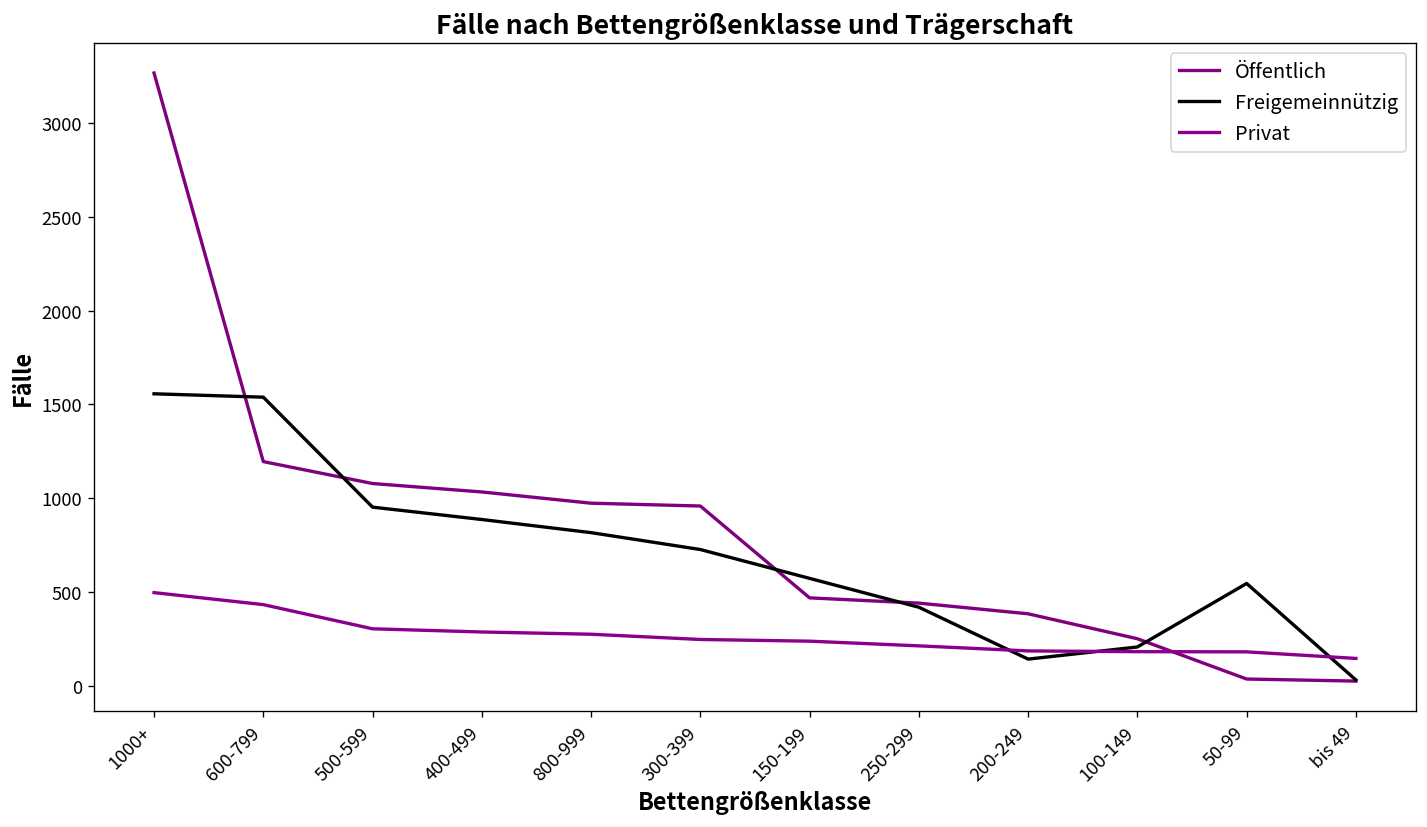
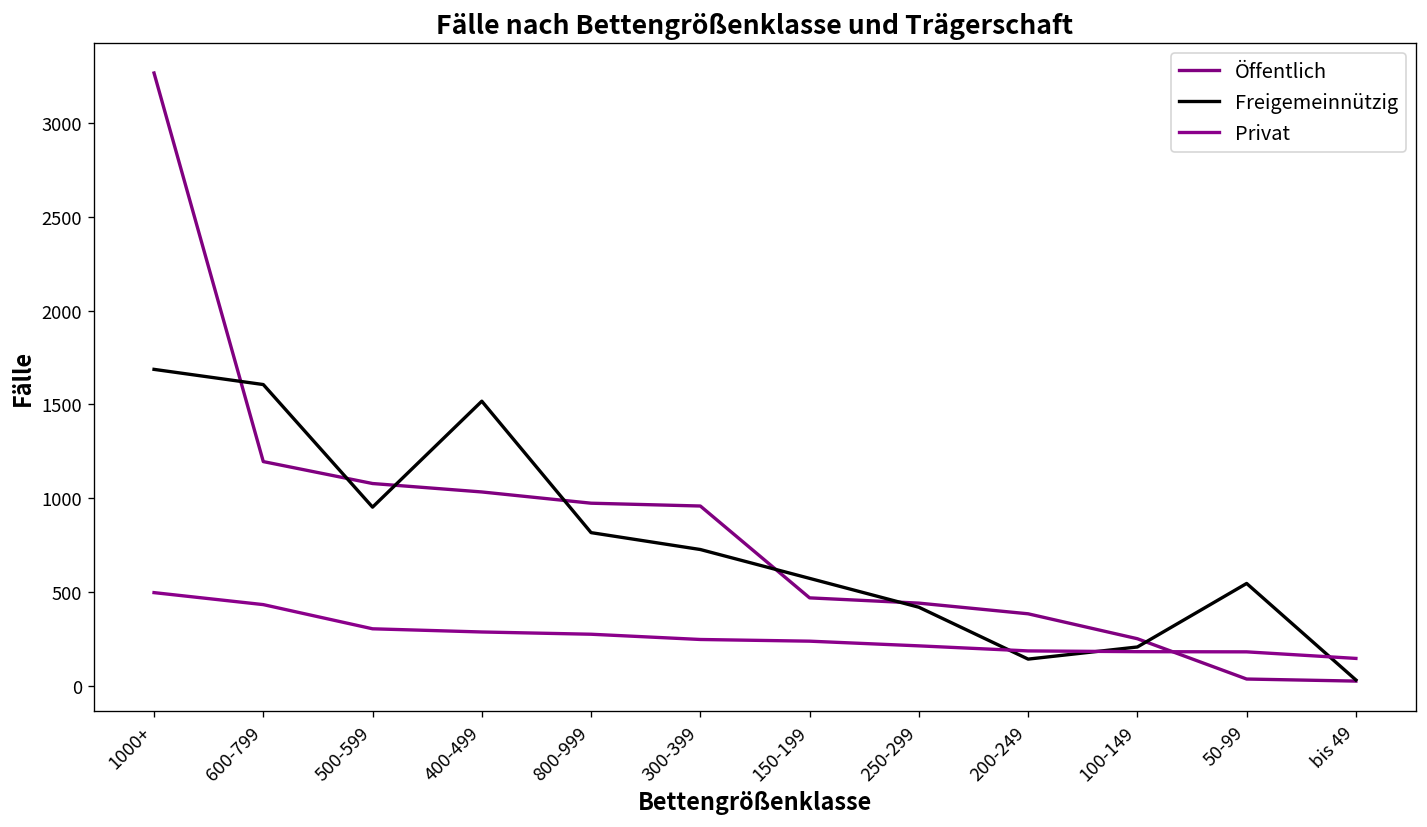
Freigemeinnützig, 1000+: 1560 -> 1690
Freigemeinnützig, 600-799: 1540 -> 1610
Freigemeinnützig, 400-499: 890 -> 1520
